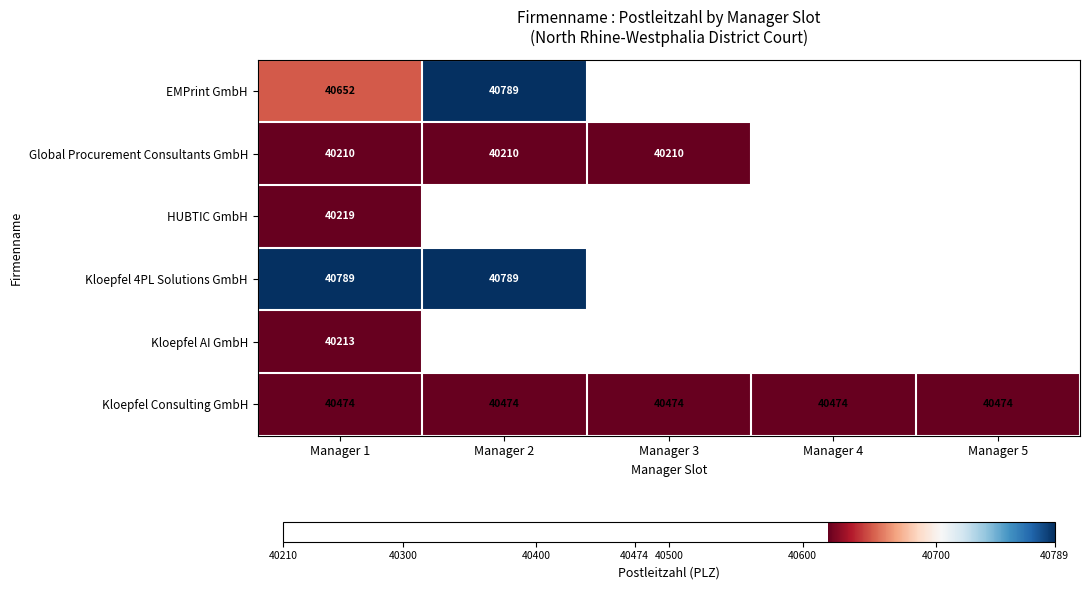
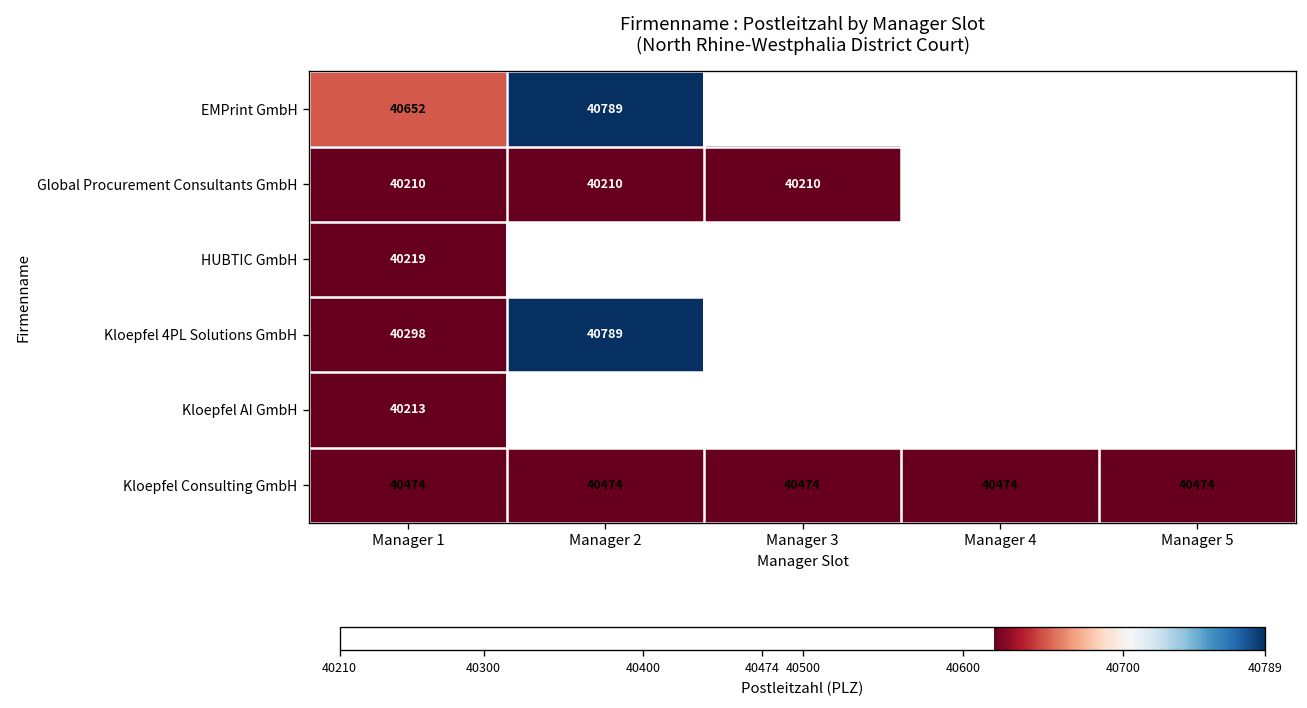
Kloepfel 4PL Solutions GmbH, Manager 1: 40789 -> 40298
